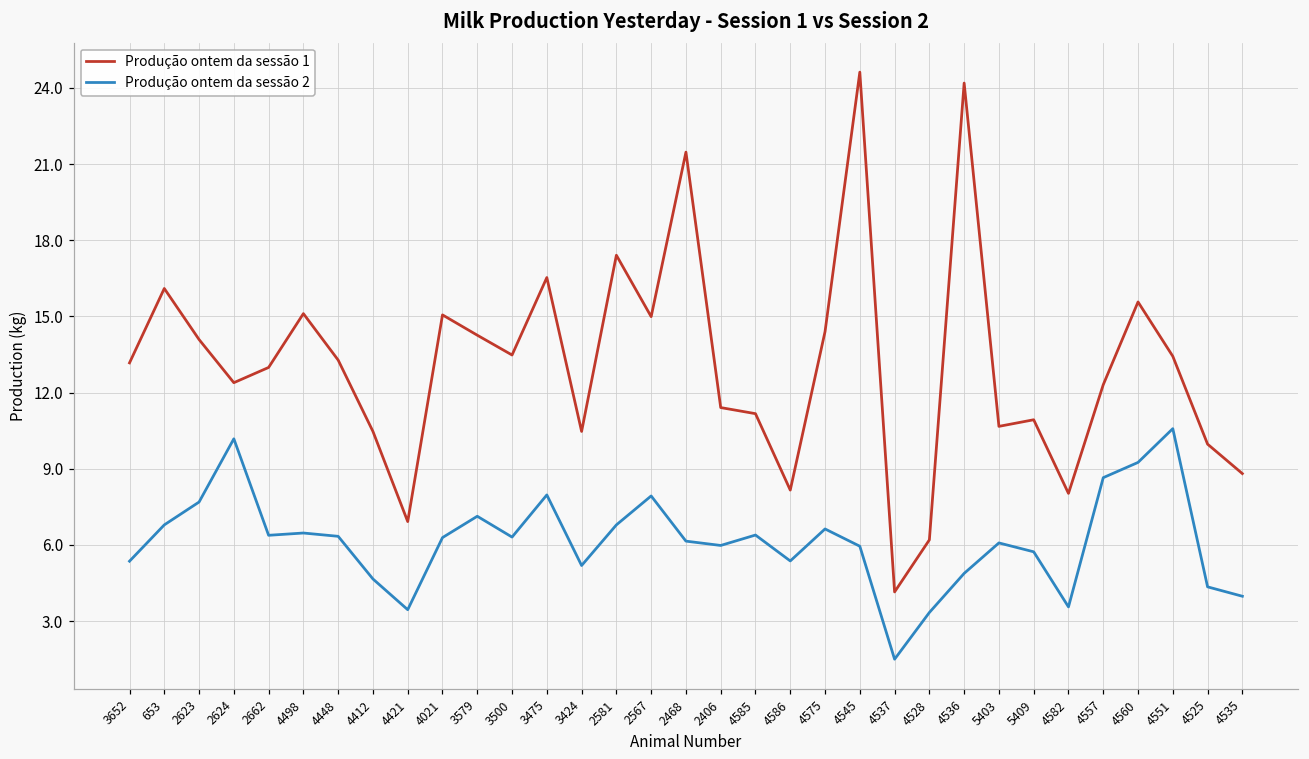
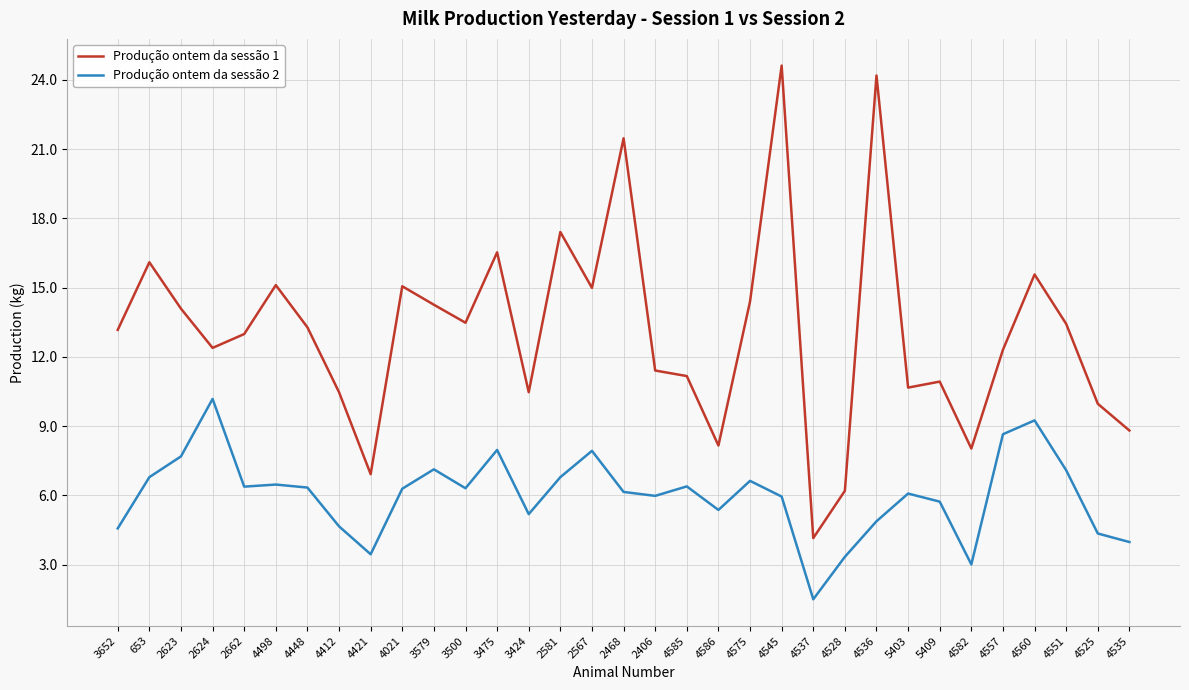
Produção ontem da sessão 2, 3652: 5.4 -> 4.6
Produção ontem da sessão 2, 4582: 3.6 -> 3.0
Produção ontem da sessão 2, 4551: 10.6 -> 7.1
